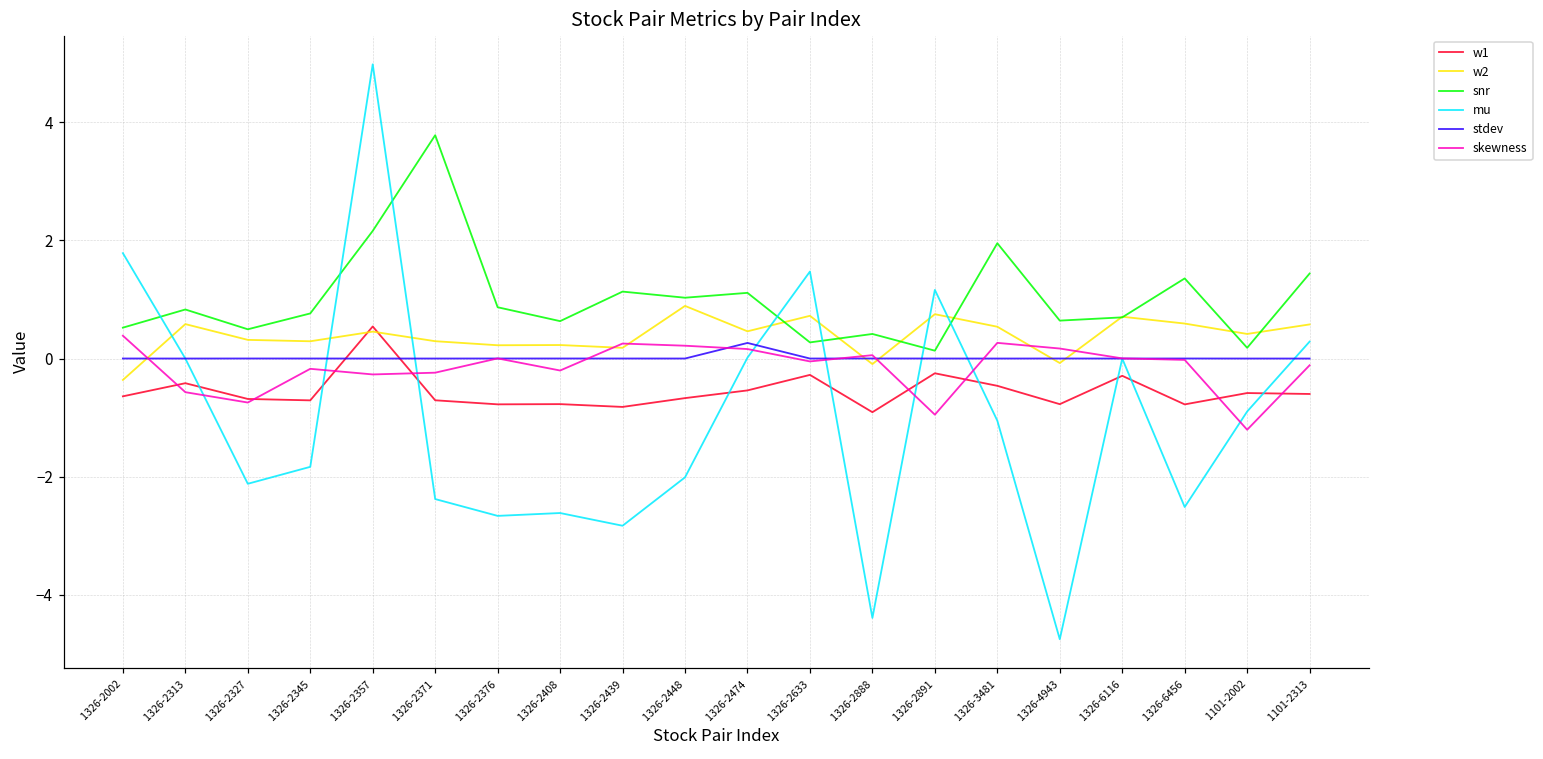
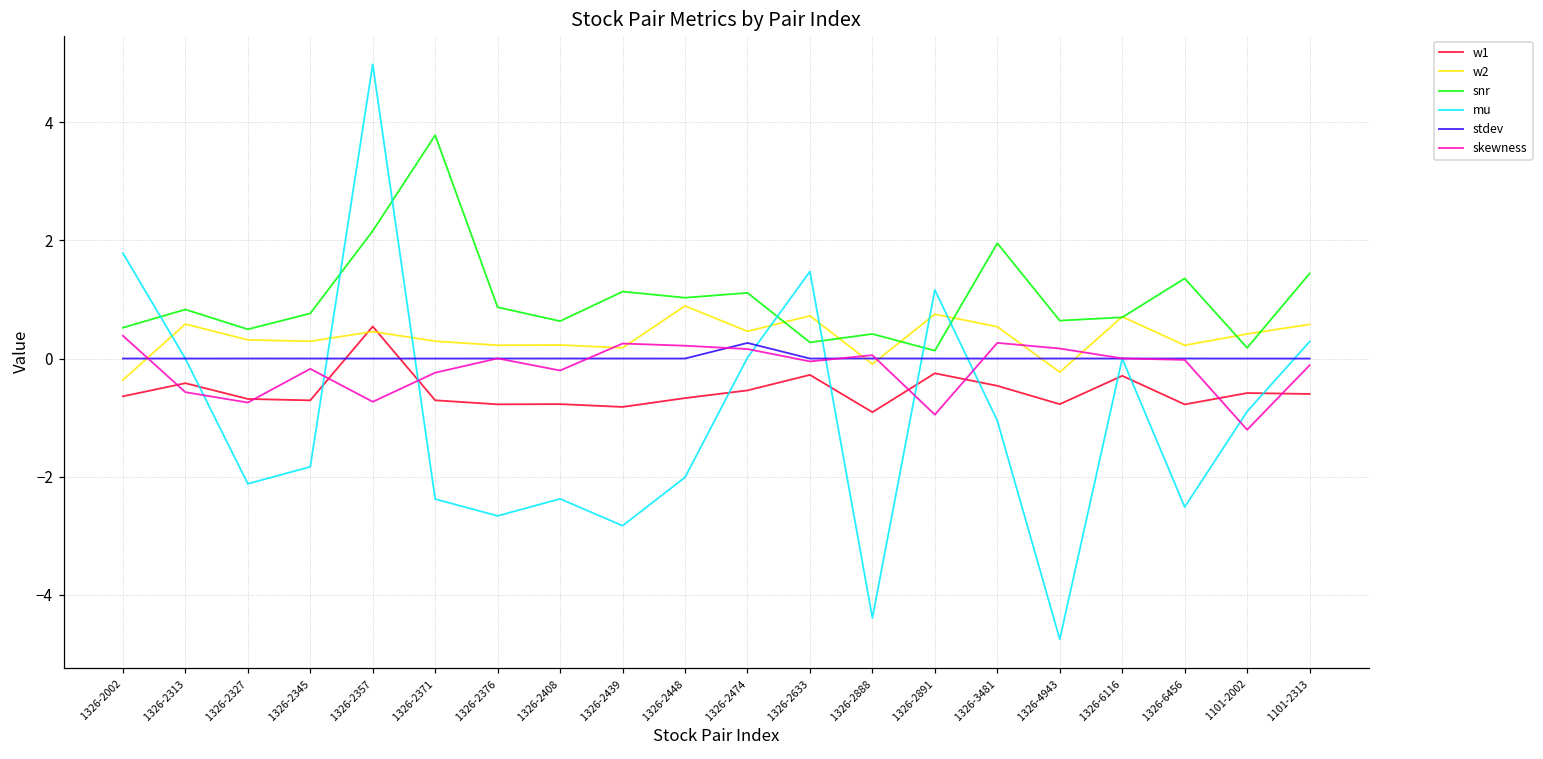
skewness, 1326-2357: -0.3 -> -0.7
mu, 1326-2408: -2.6 -> -2.4
w2, 1326-4943: -0.1 -> -0.2
w2, 1326-6456: 0.6 -> 0.2
